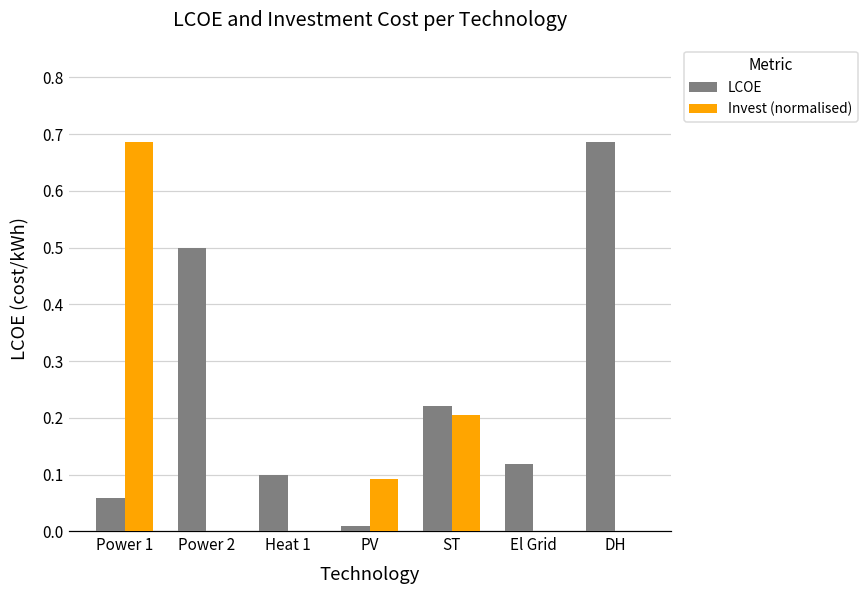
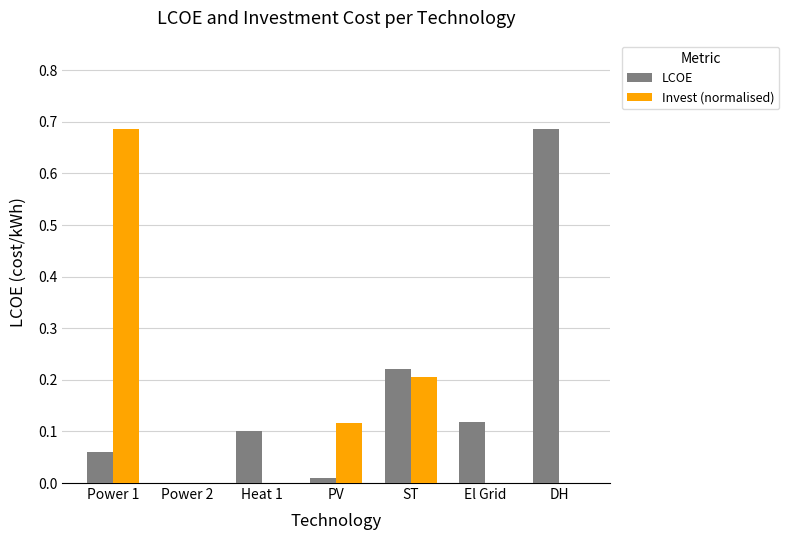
LCOE, Power 2: 0.5 -> 0.0
Invest (normalised), PV: 0.09 -> 0.12
